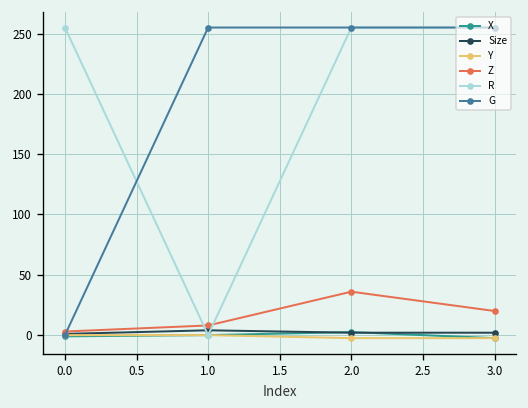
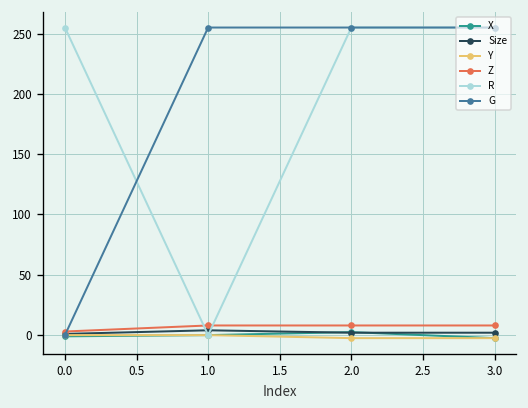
Z, 2.0: 36 -> 8
Z, 3.0: 20 -> 8
